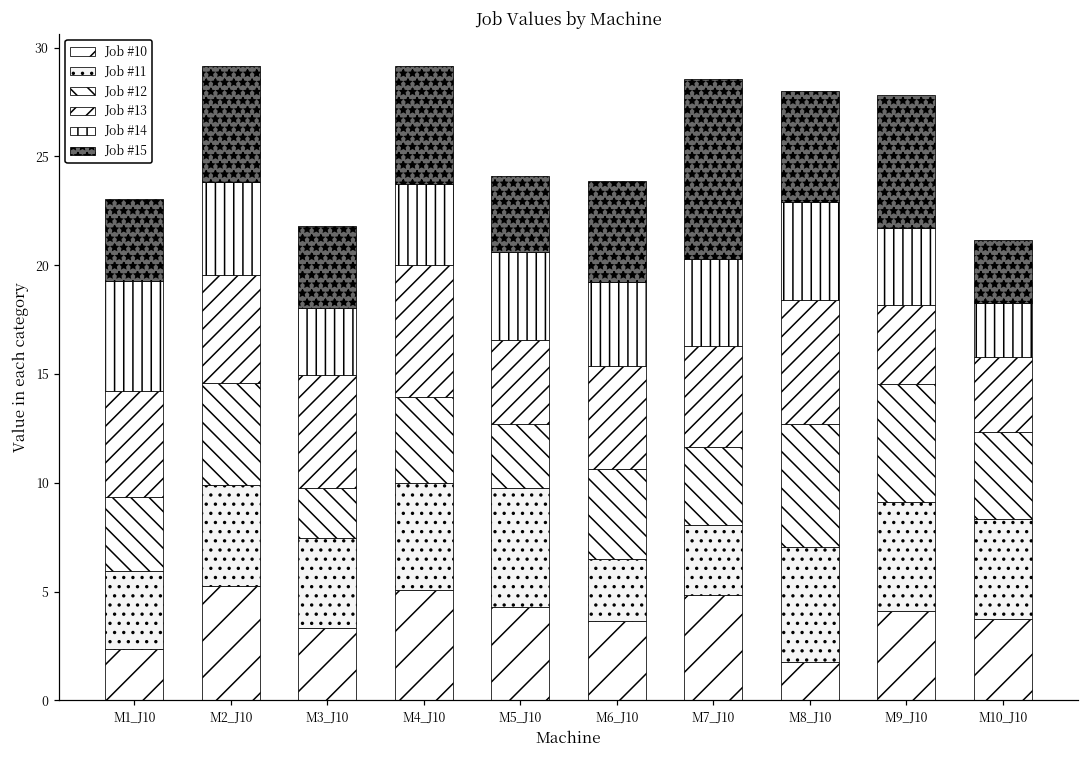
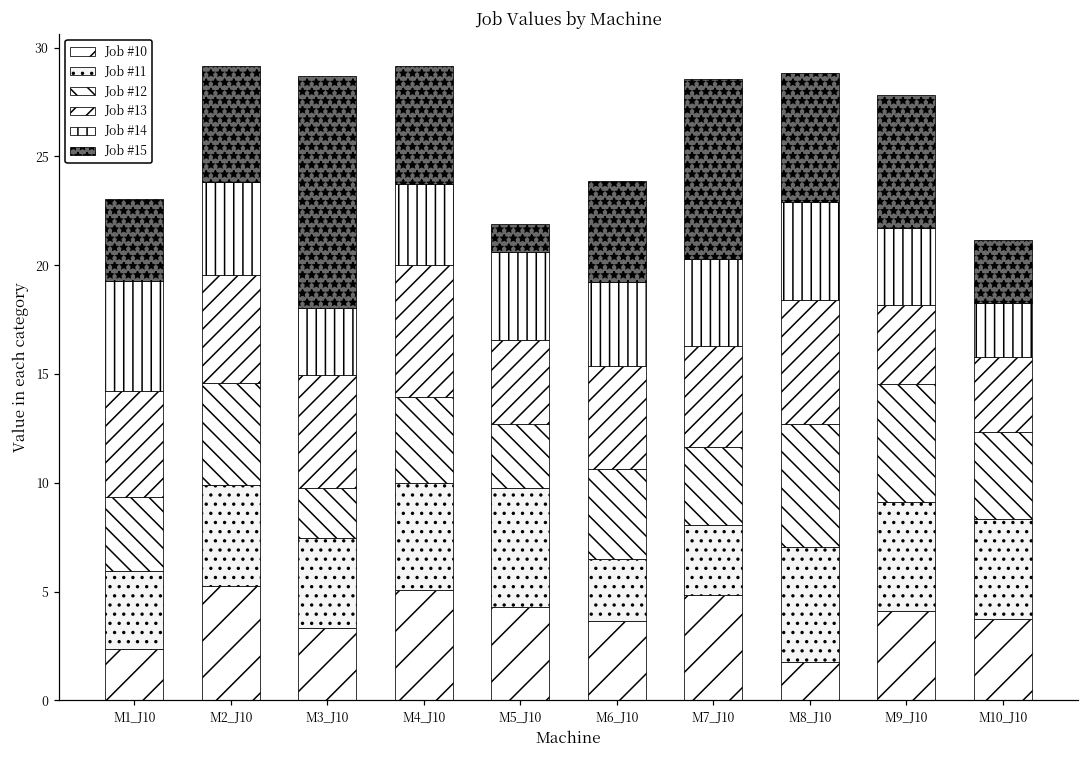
Job #15, M3_J10: 3.8 -> 10.7
Job #15, M5_J10: 3.5 -> 1.3
Job #15, M8_J10: 5.1 -> 6.0
